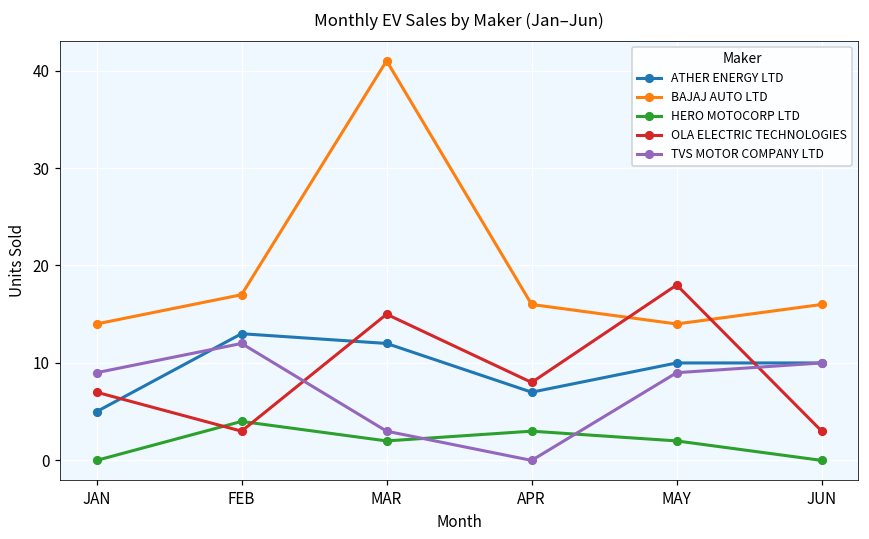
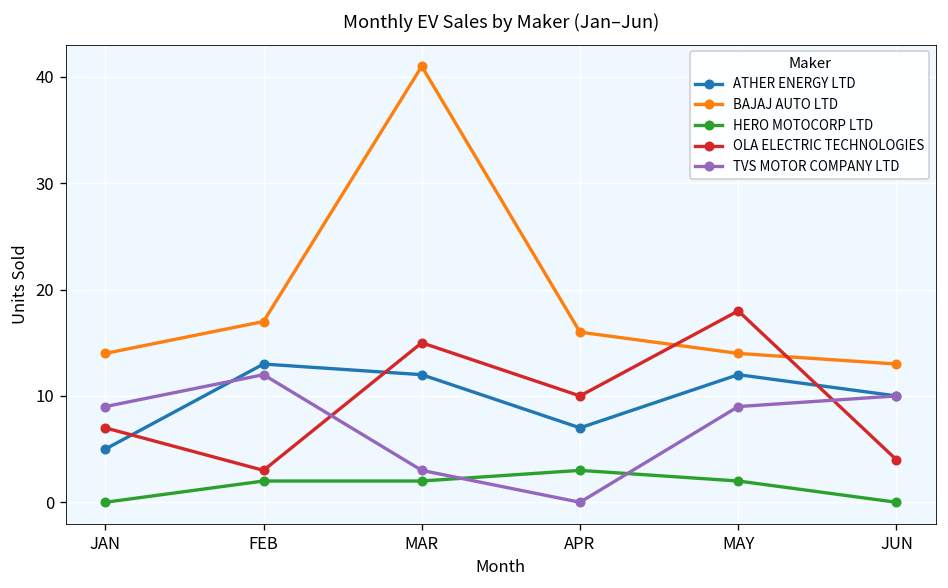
HERO MOTOCORP LTD, FEB: 4 -> 2
OLA ELECTRIC TECHNOLOGIES, APR: 8 -> 10
ATHER ENERGY LTD, MAY: 10 -> 12
BAJAJ AUTO LTD, JUN: 16 -> 13
OLA ELECTRIC TECHNOLOGIES, JUN: 3 -> 4
